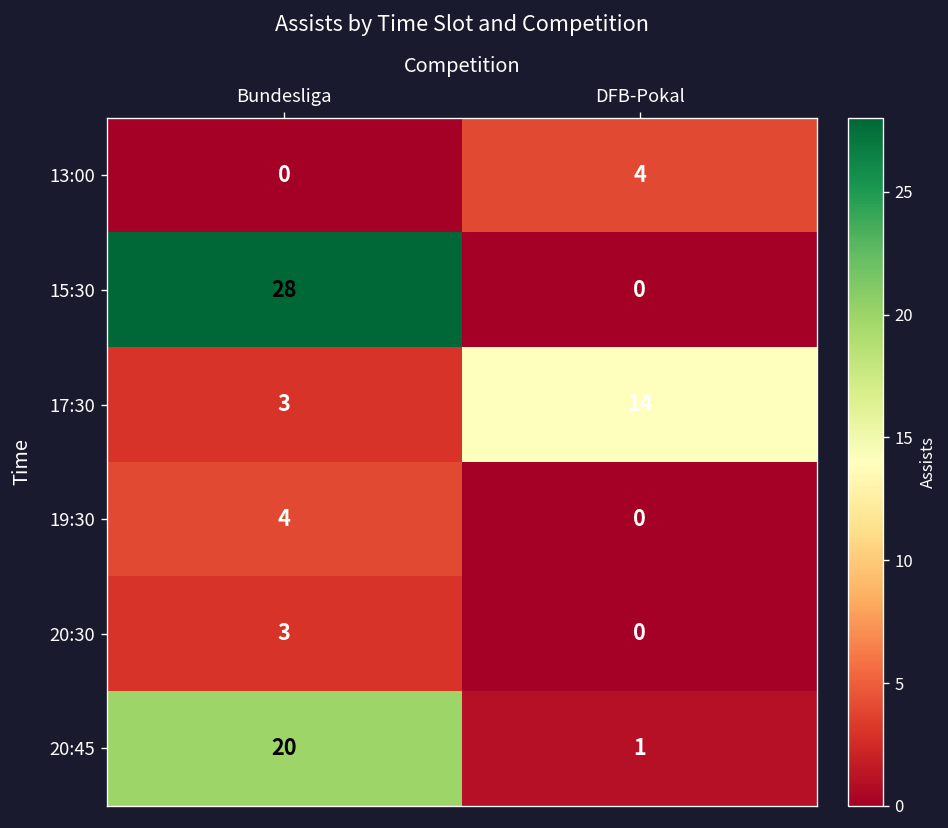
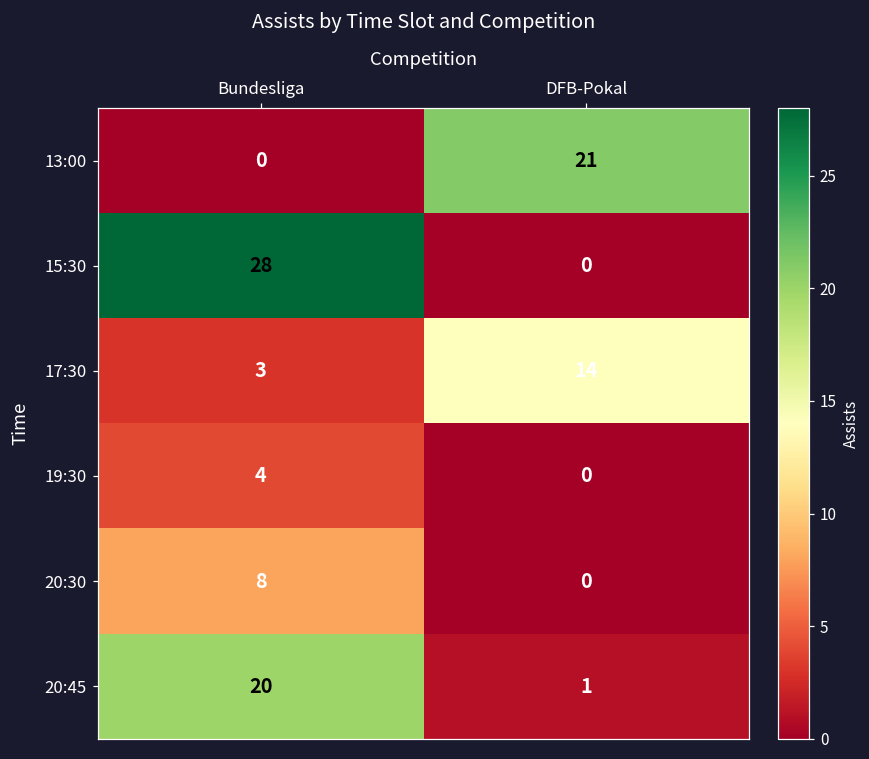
13:00, DFB-Pokal: 4 -> 21
20:30, Bundesliga: 3 -> 8
